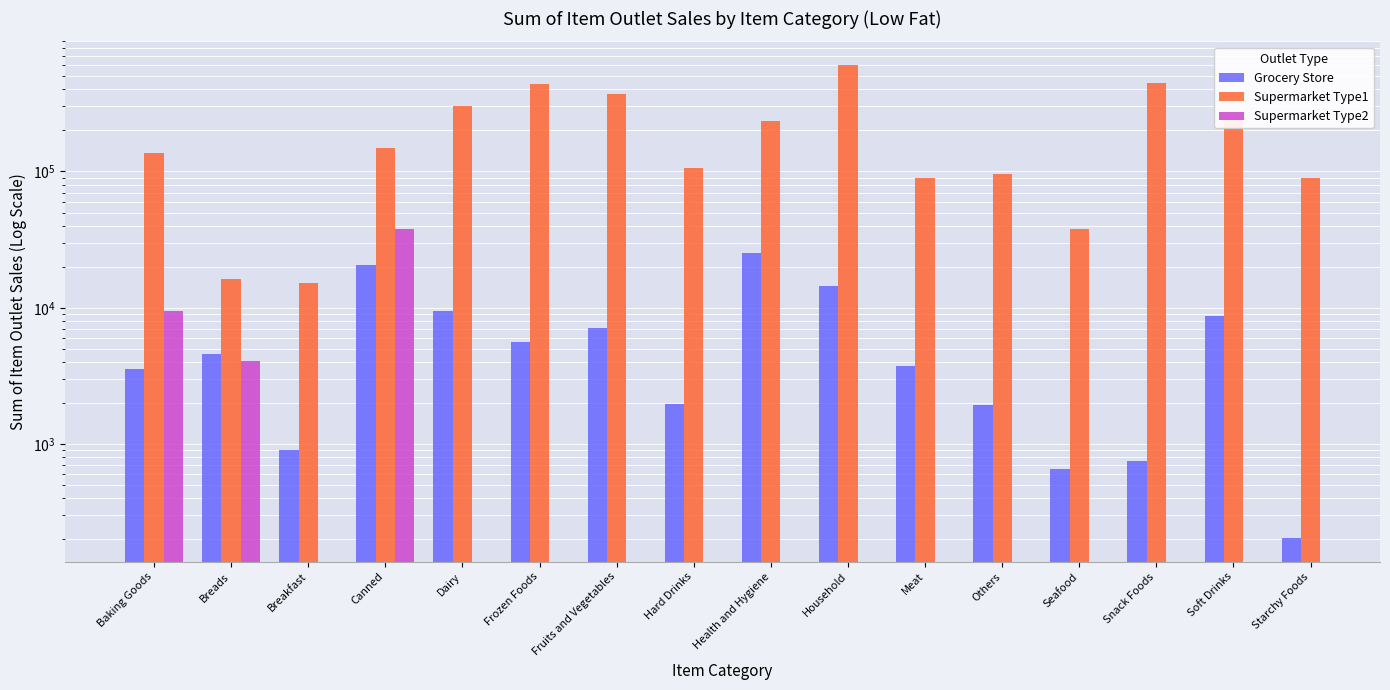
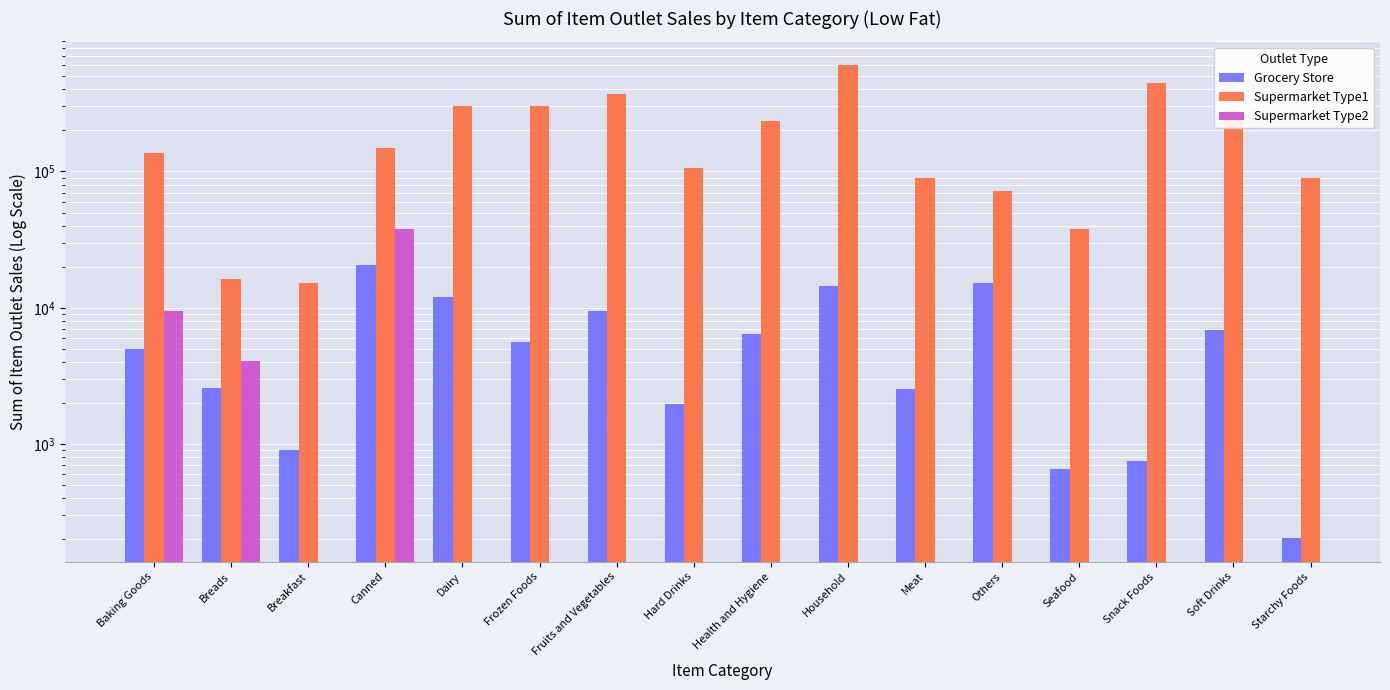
Grocery Store, Baking Goods: 3600 -> 5000
Grocery Store, Breads: 4500 -> 2600
Grocery Store, Dairy: 9000 -> 12000
Supermarket Type1, Frozen Foods: 440000 -> 300000
Grocery Store, Fruits and Vegetables: 7000 -> 9000
Grocery Store, Health and Hygiene: 25000 -> 6000
Grocery Store, Meat: 3700 -> 2500
Grocery Store, Others: 1900 -> 15000
Supermarket Type1, Others: 100000 -> 70000
Grocery Store, Soft Drinks: 9000 -> 7000
